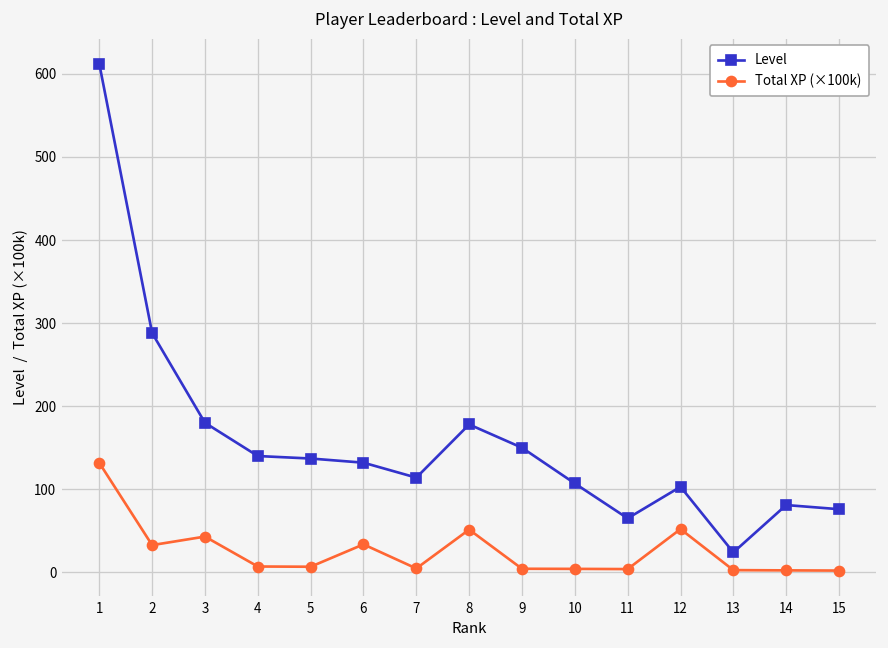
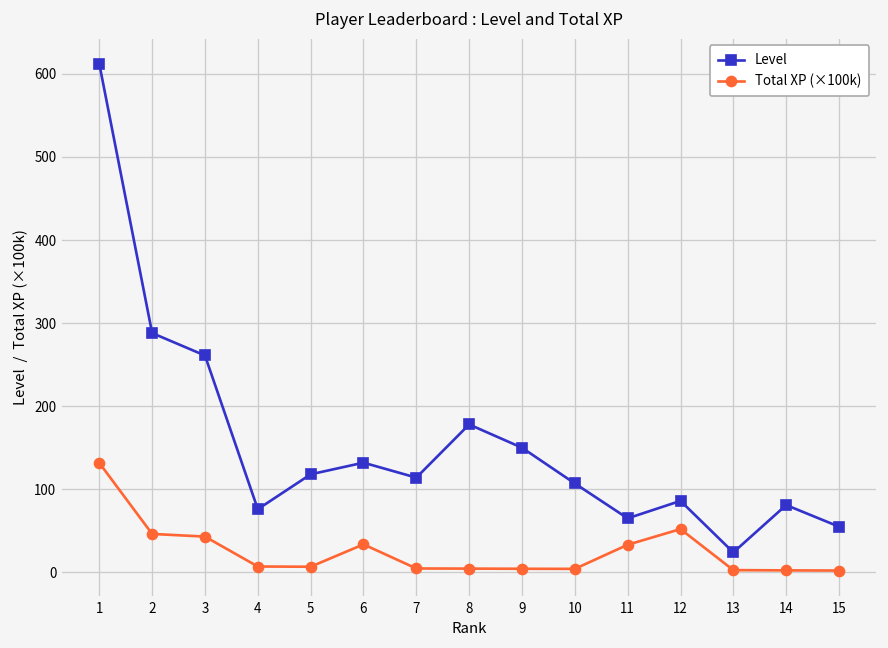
Total XP (×100k), 2: 30 -> 50
Level, 3: 180 -> 260
Level, 4: 140 -> 80
Level, 5: 140 -> 120
Total XP (×100k), 8: 50 -> 0
Total XP (×100k), 11: 0 -> 30
Level, 12: 100 -> 90
Level, 15: 80 -> 60
